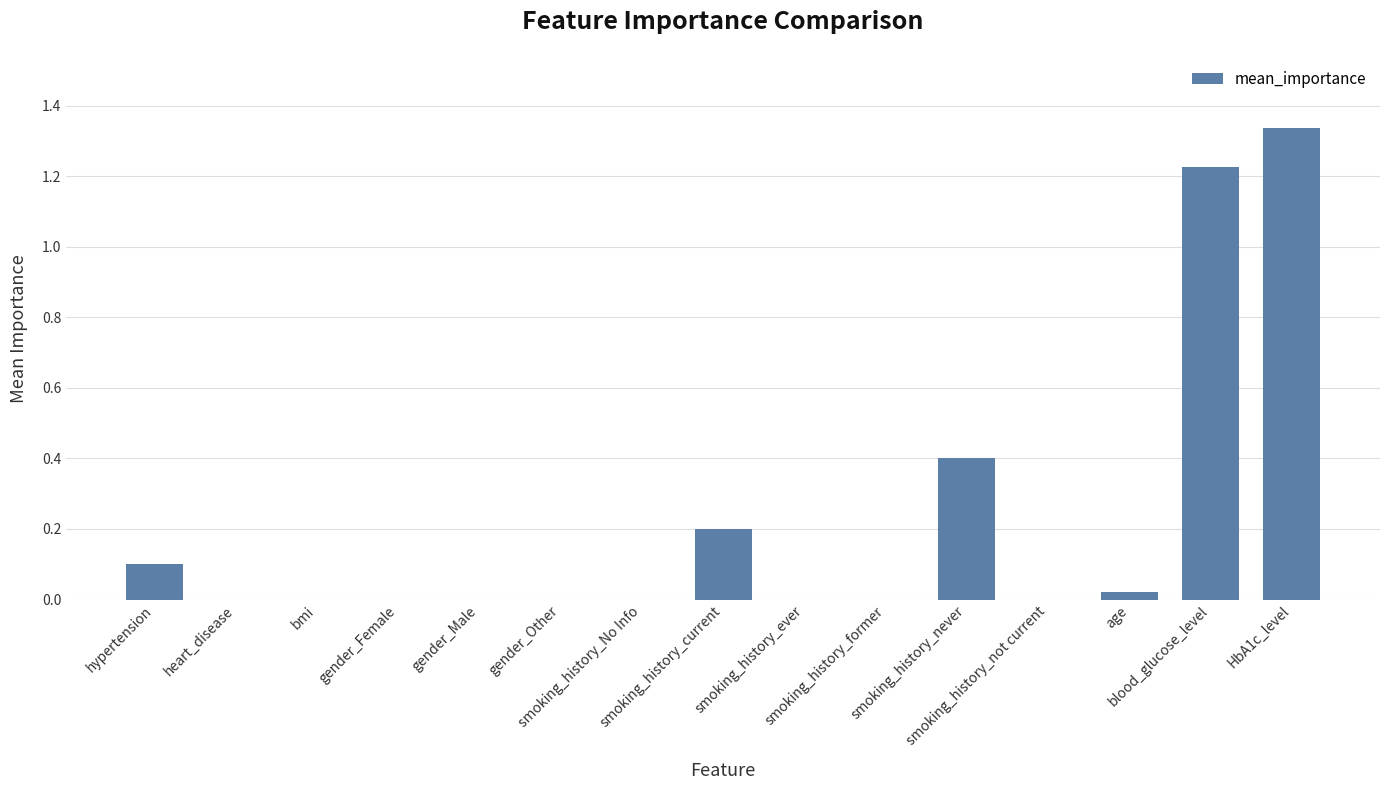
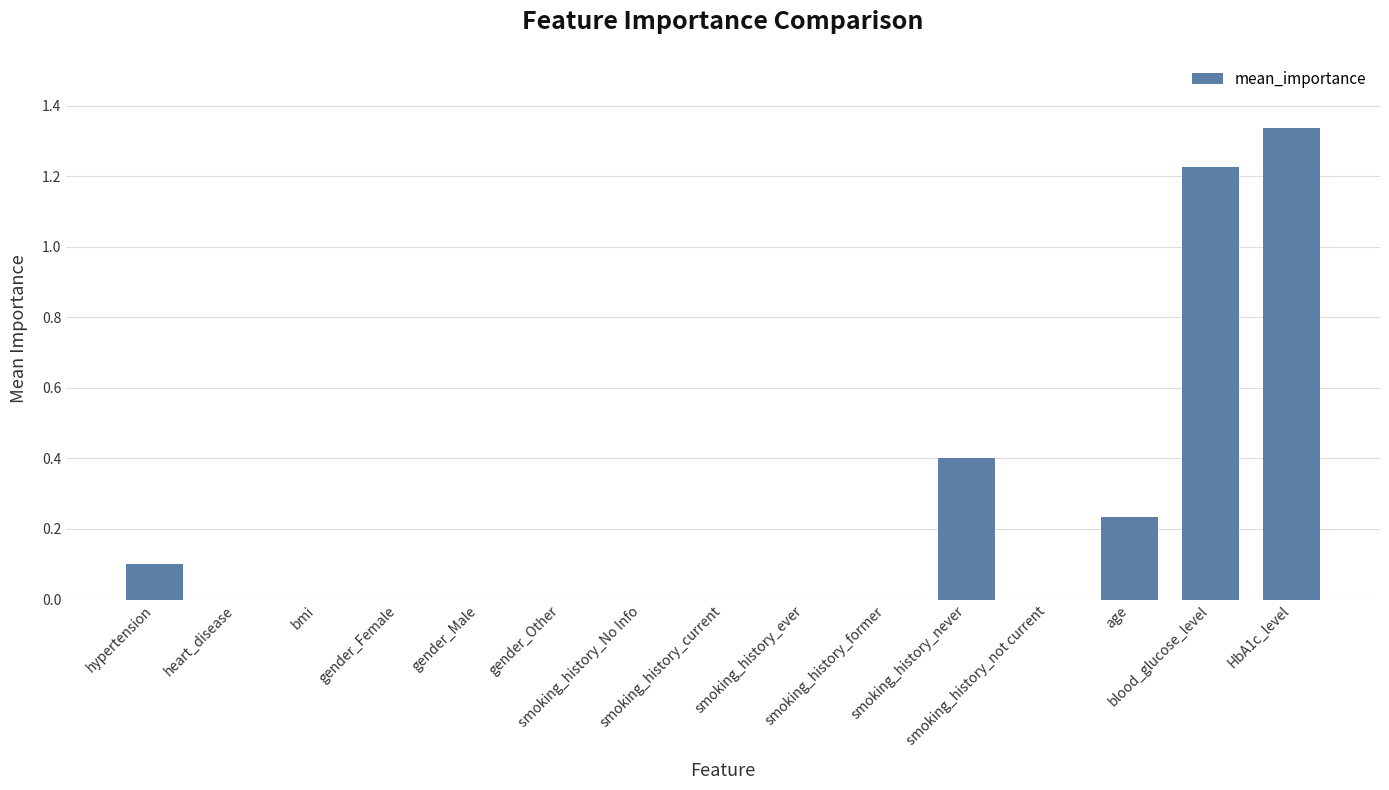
smoking_history_current: 0.2 -> 0.0
age: 0.02 -> 0.23
